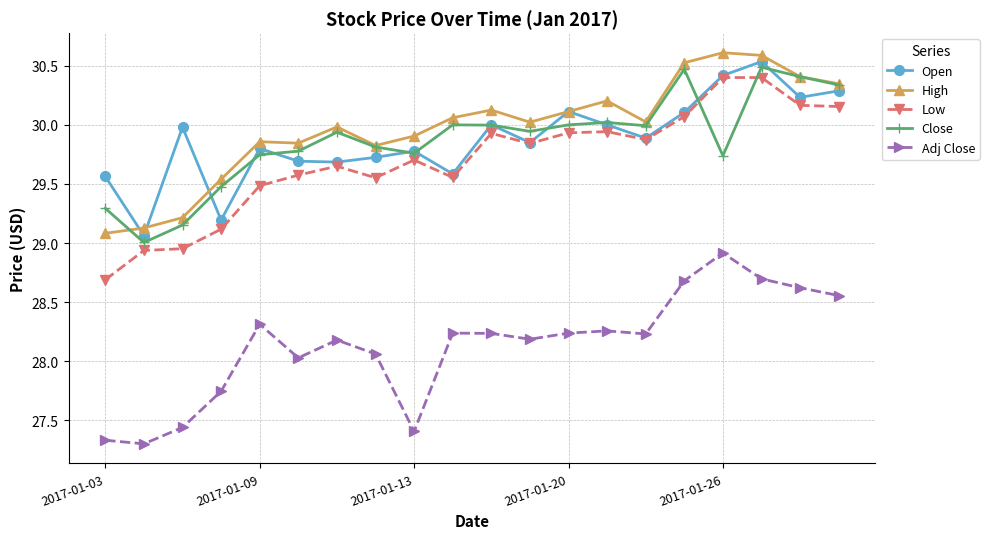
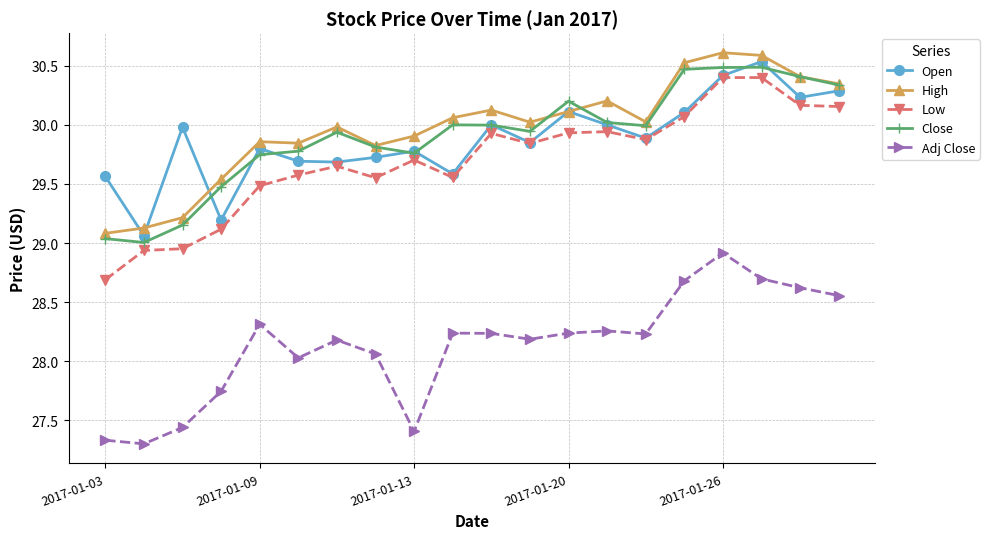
Close, 2017-01-03: 29.29 -> 29.04
Close, 2017-01-20: 30.0 -> 30.2
Close, 2017-01-26: 29.74 -> 30.49
